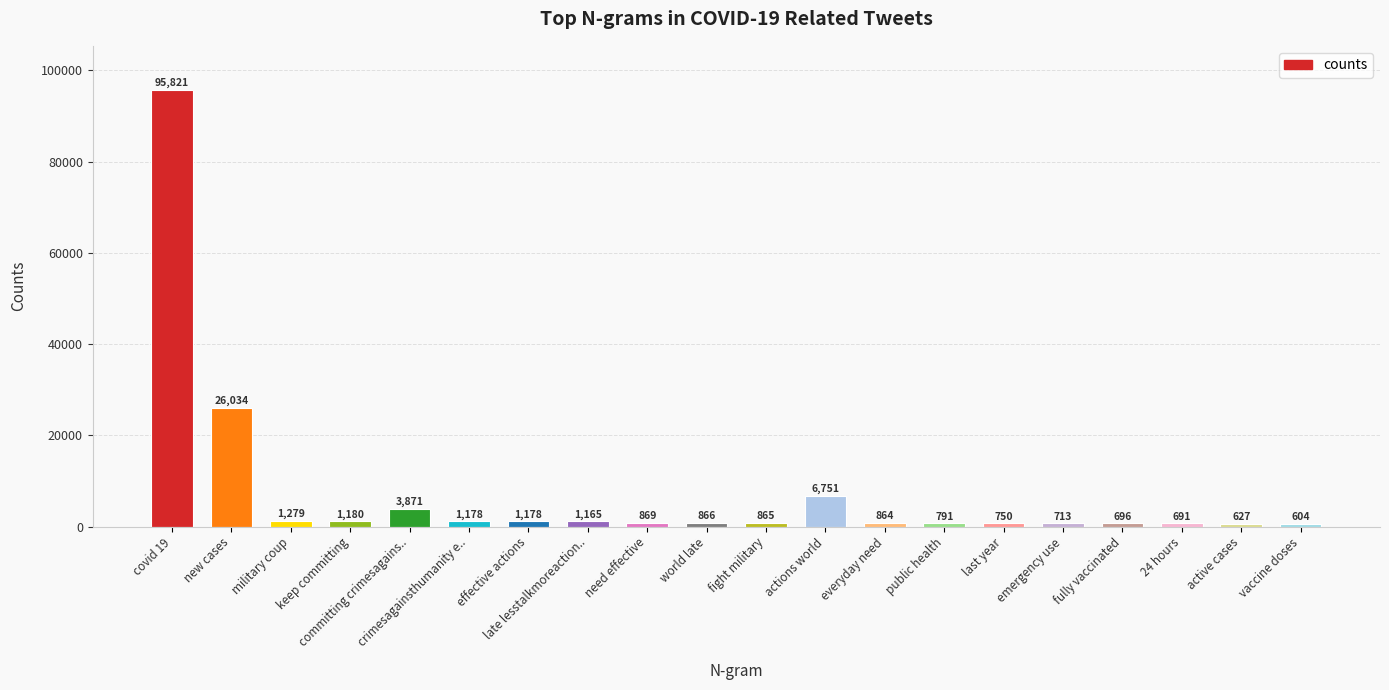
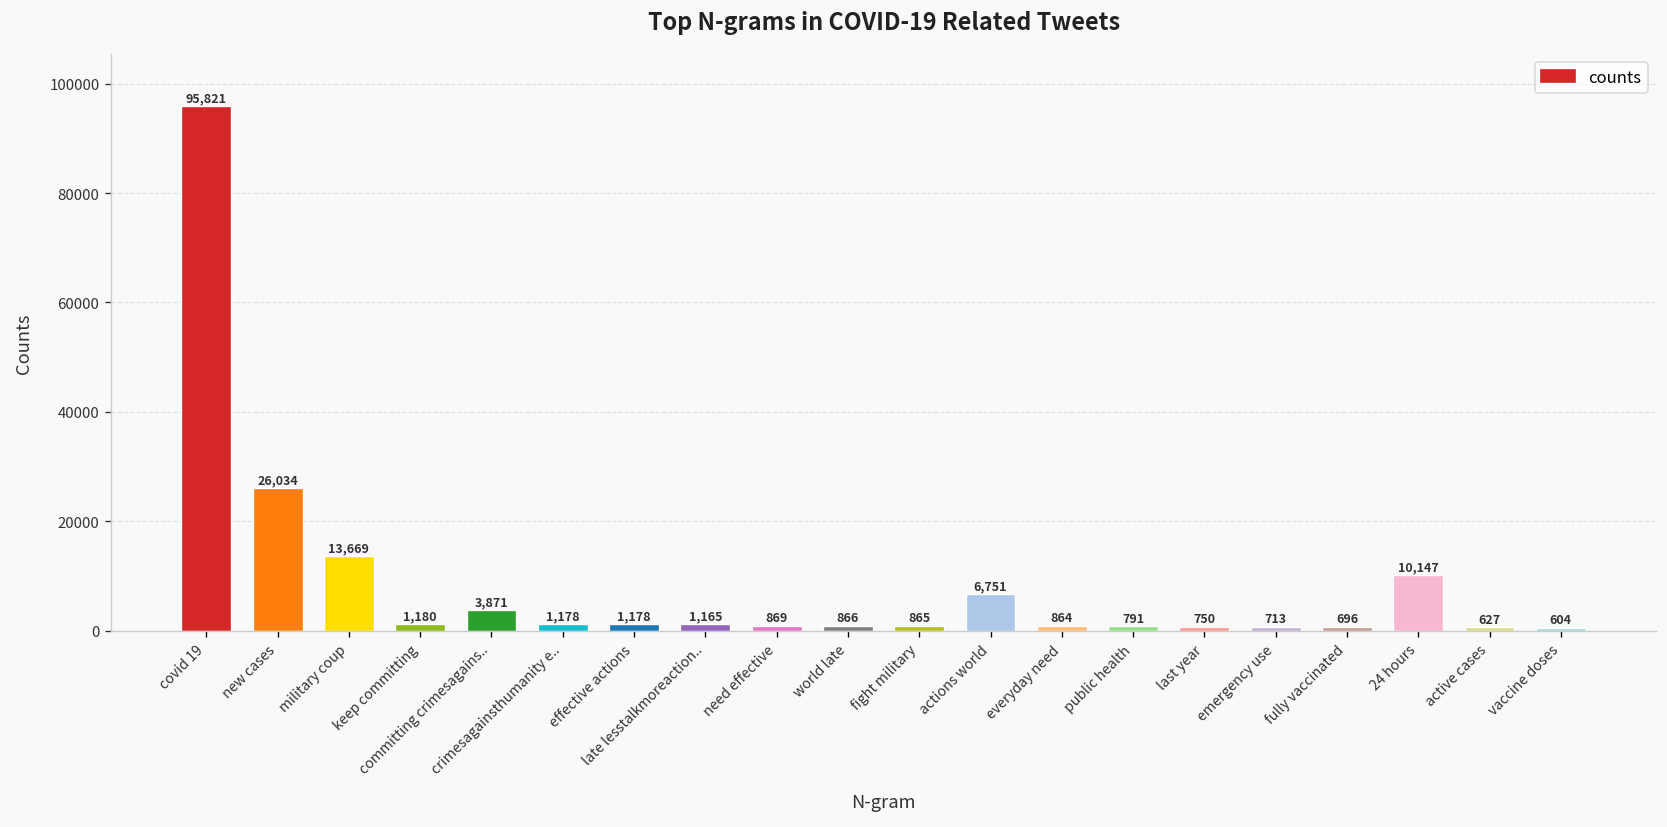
military coup: 1,279 -> 13,669
24 hours: 691 -> 10,147
